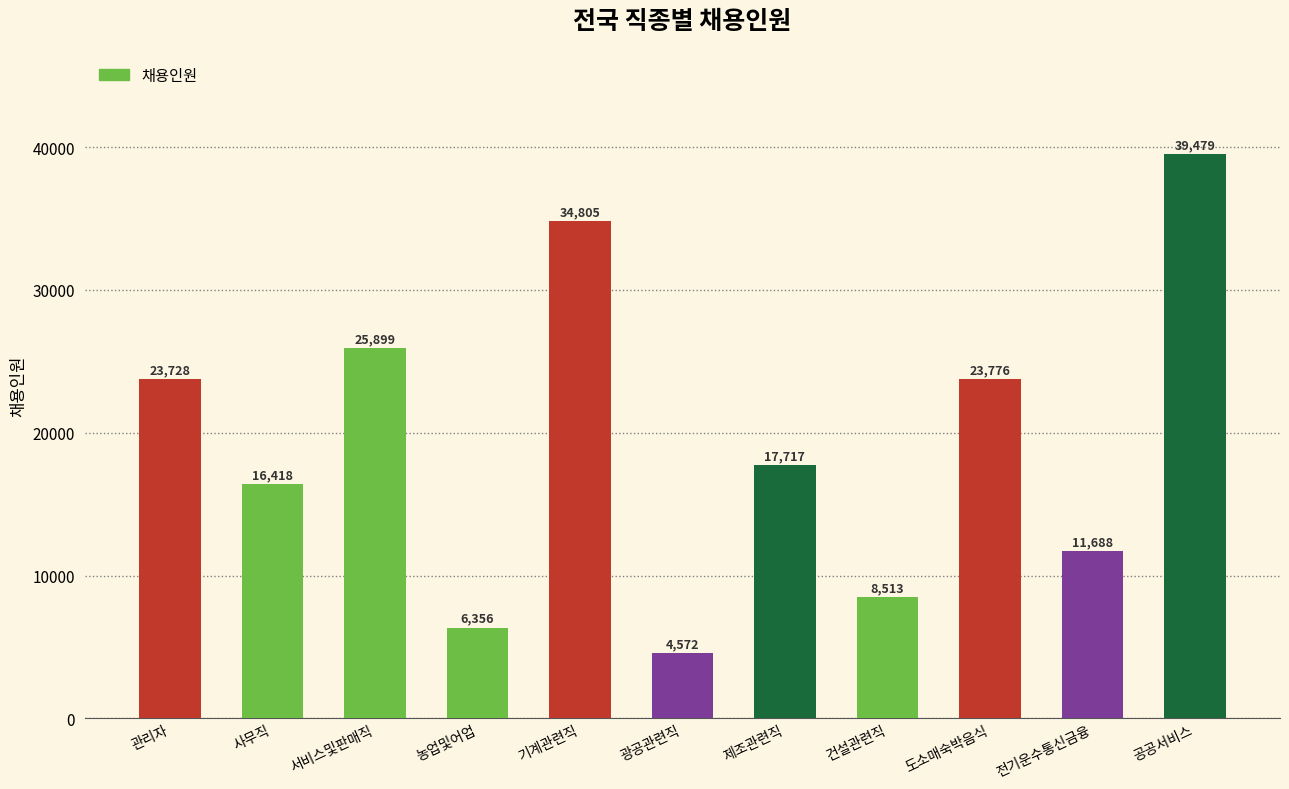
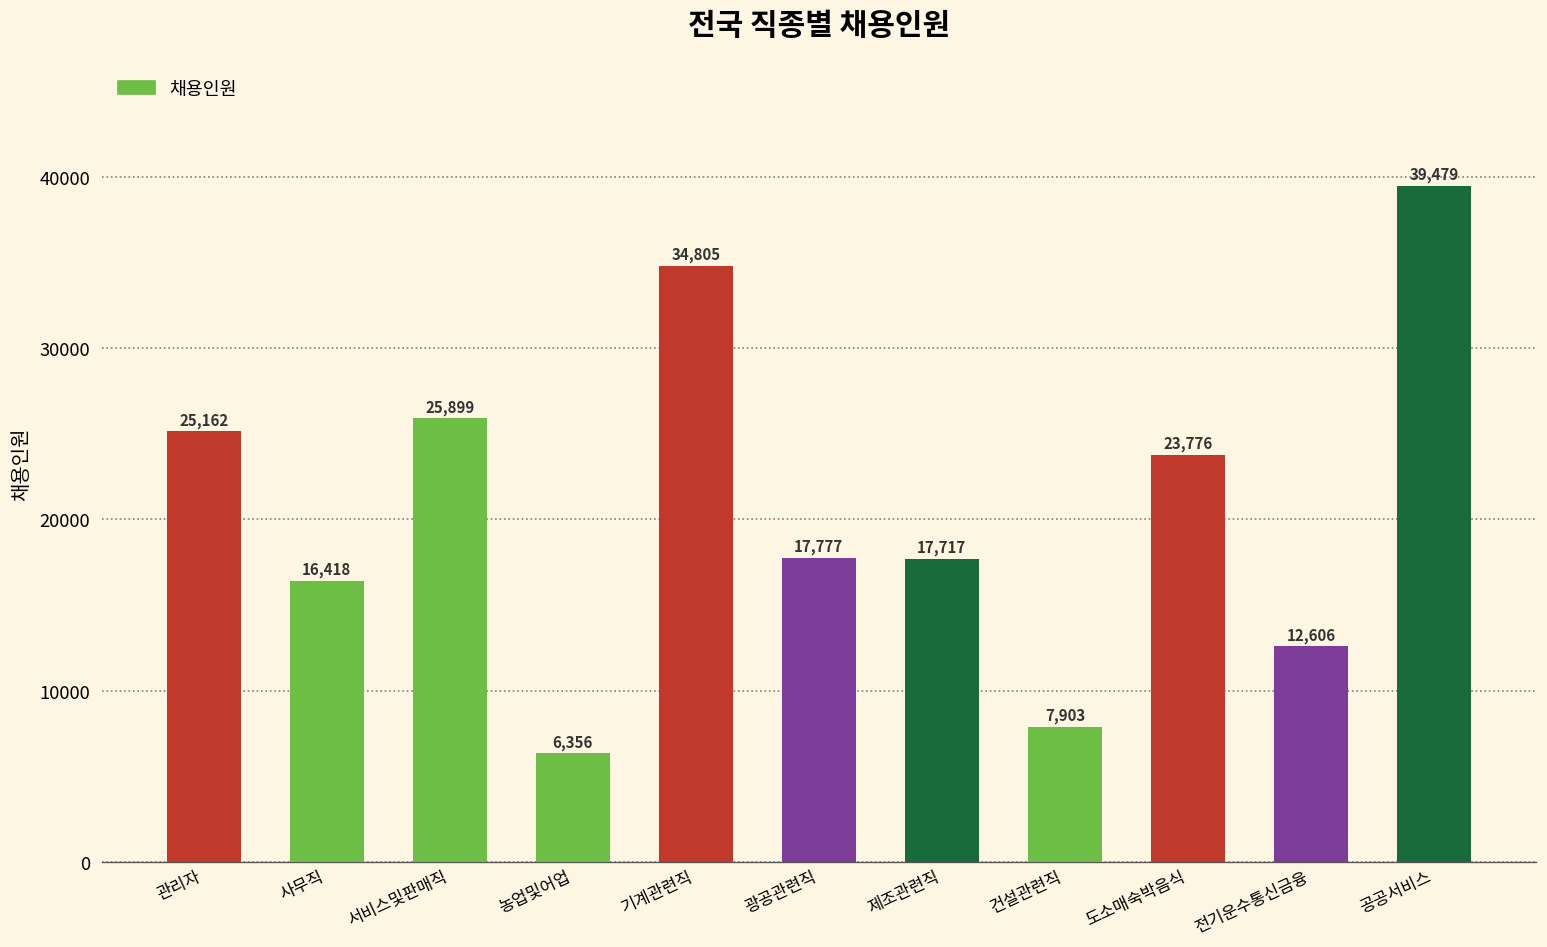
관리자: 23,728 -> 25,162
광공관련직: 4,572 -> 17,777
건설관련직: 8,513 -> 7,903
전기운수통신금융: 11,688 -> 12,606
